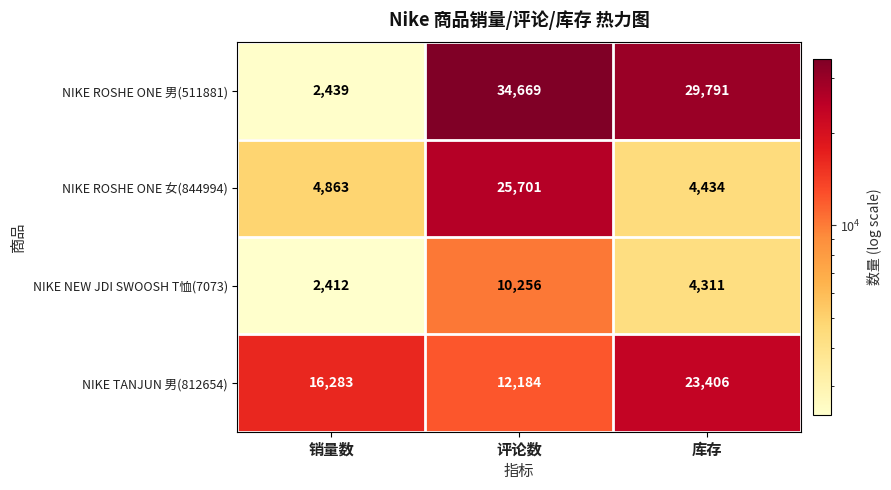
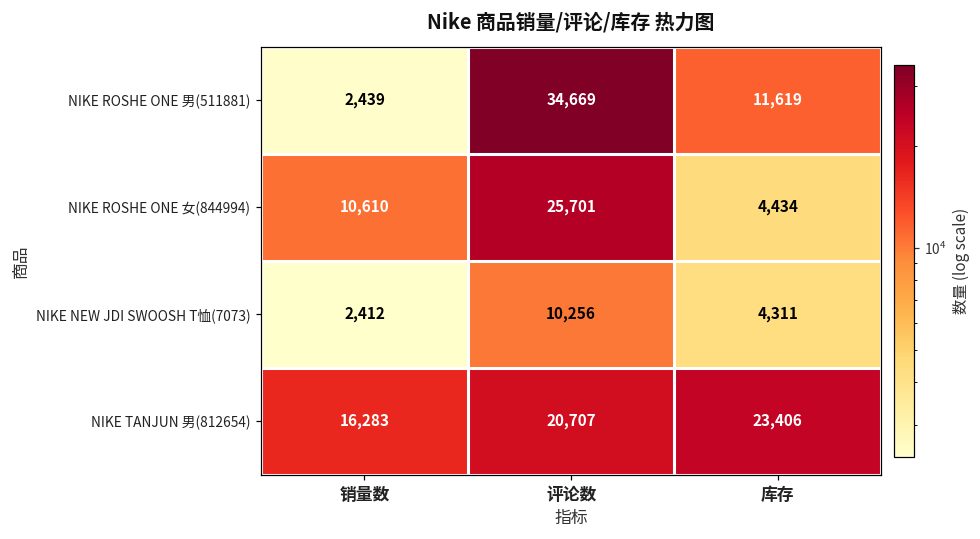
NIKE ROSHE ONE 男(511881), 库存: 29,791 -> 11,619
NIKE ROSHE ONE 女(844994), 销量数: 4,863 -> 10,610
NIKE TANJUN 男(812654), 评论数: 12,184 -> 20,707
